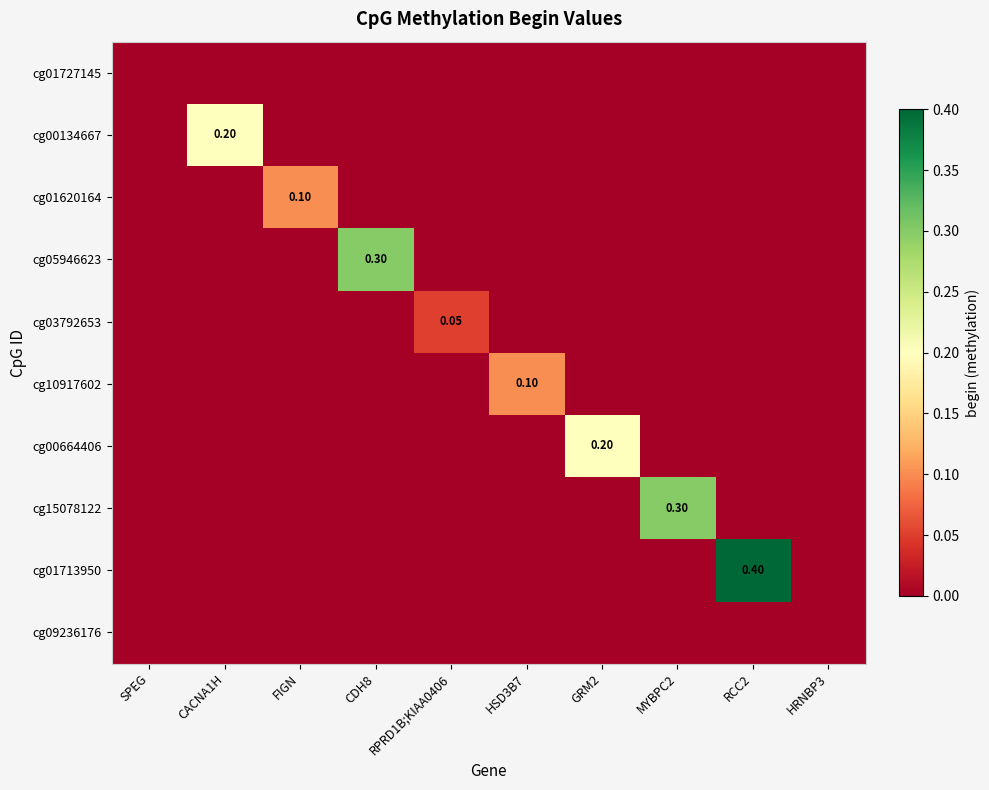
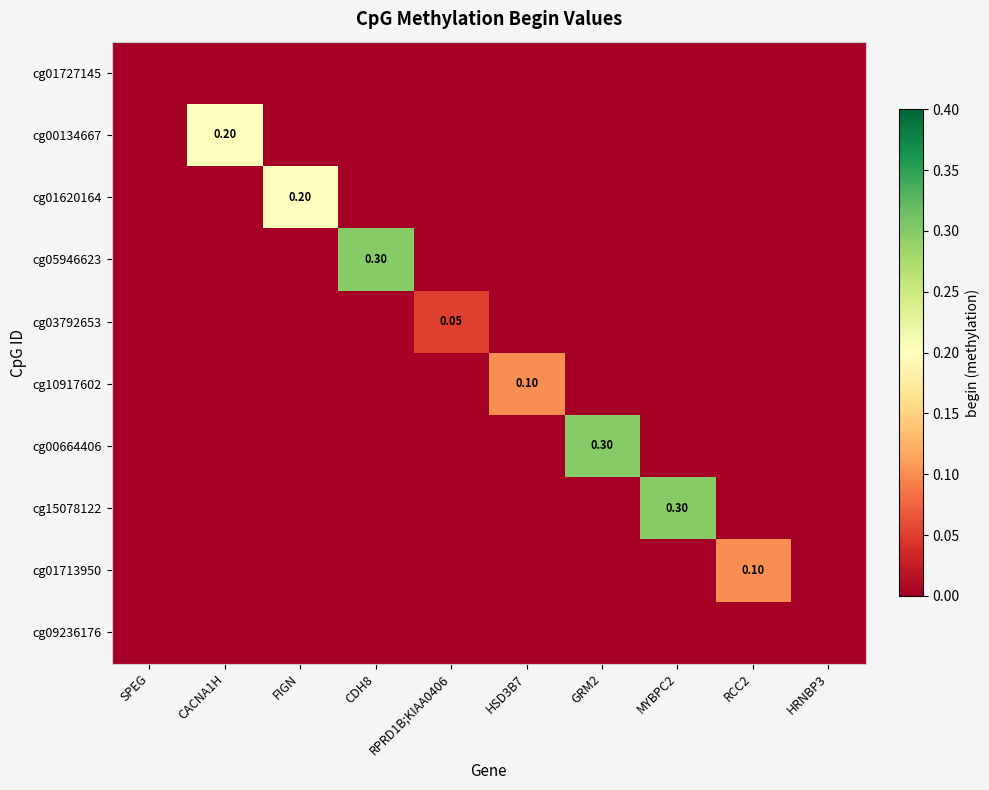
cg01620164, FIGN: 0.10 -> 0.20
cg00664406, GRM2: 0.20 -> 0.30
cg01713950, RCC2: 0.40 -> 0.10
